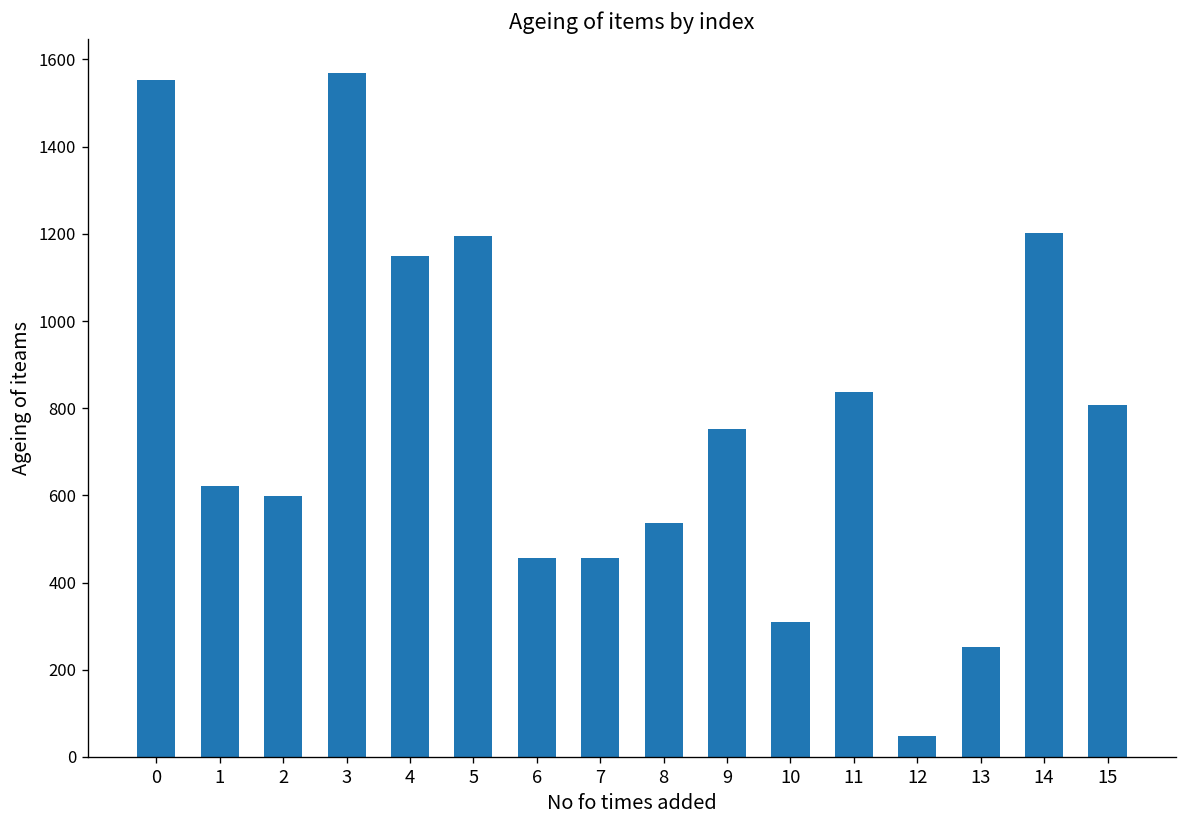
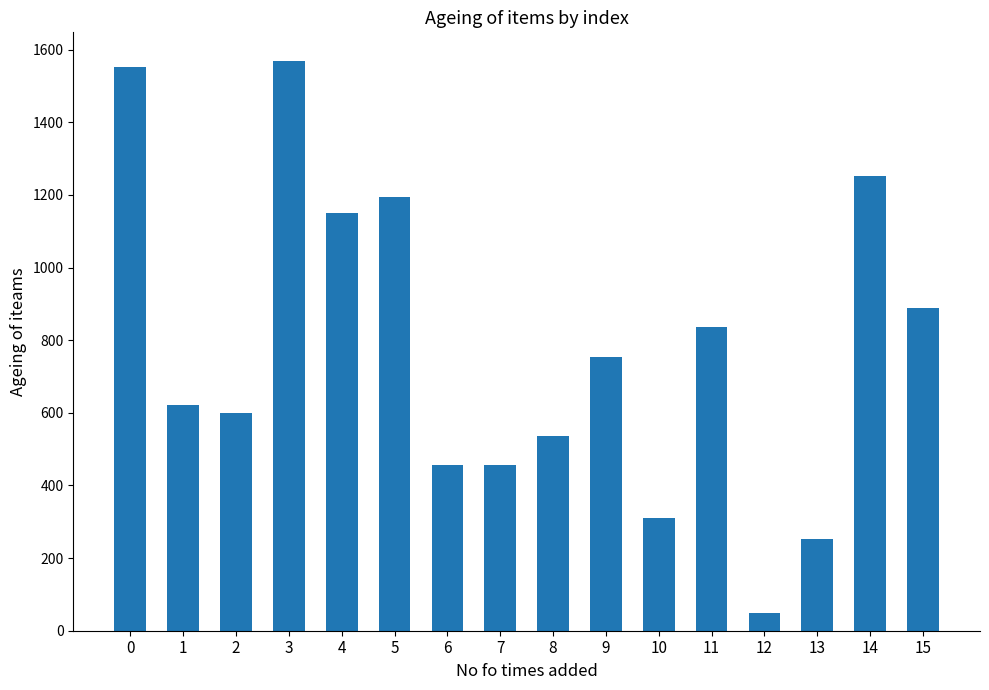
14: 1200 -> 1250
15: 810 -> 890
